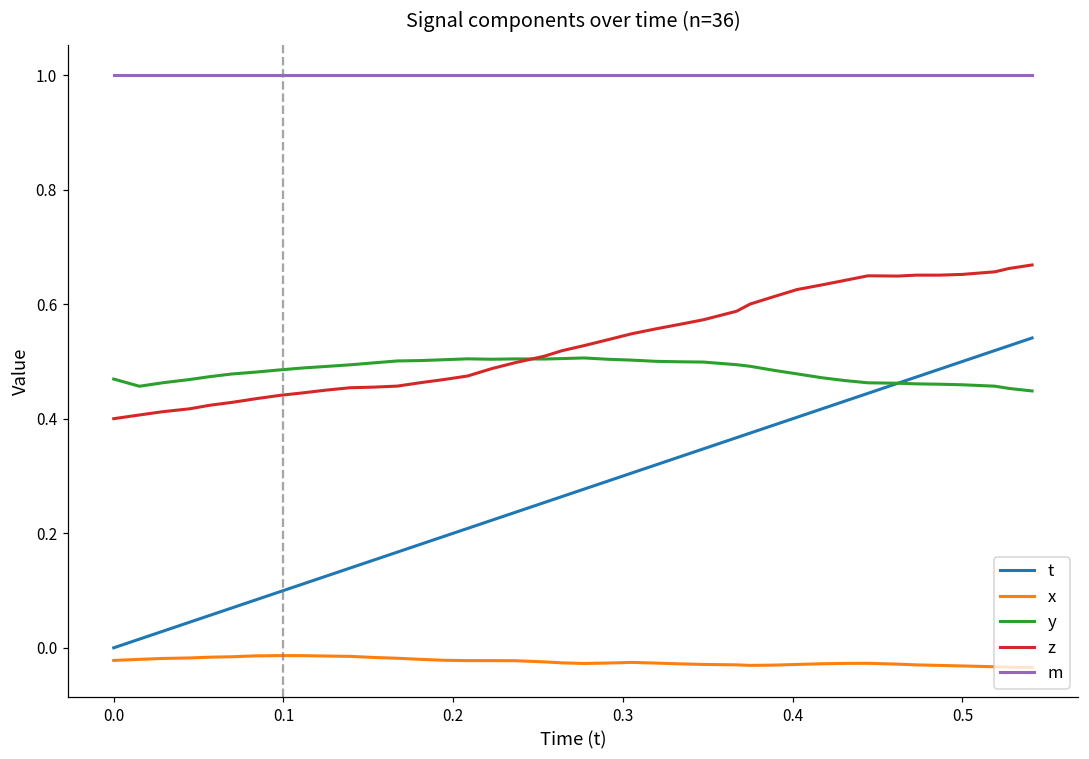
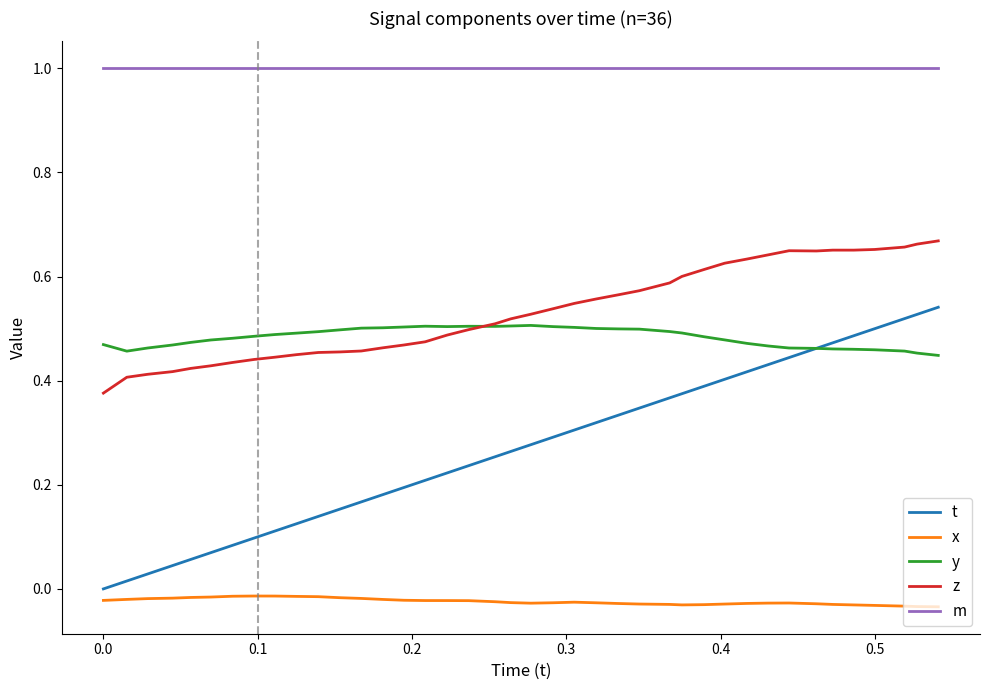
z, 0.0: 0.40 -> 0.38
